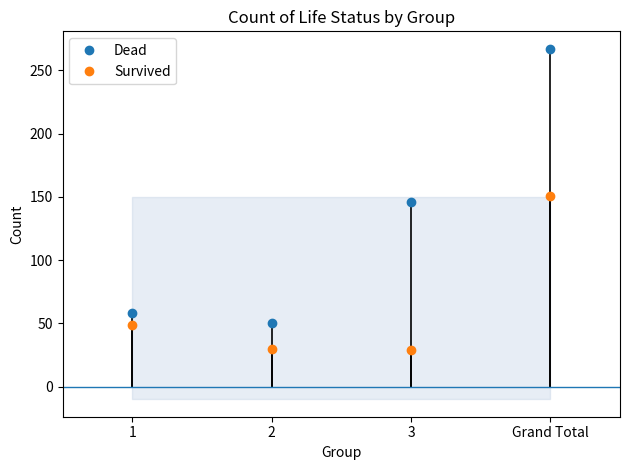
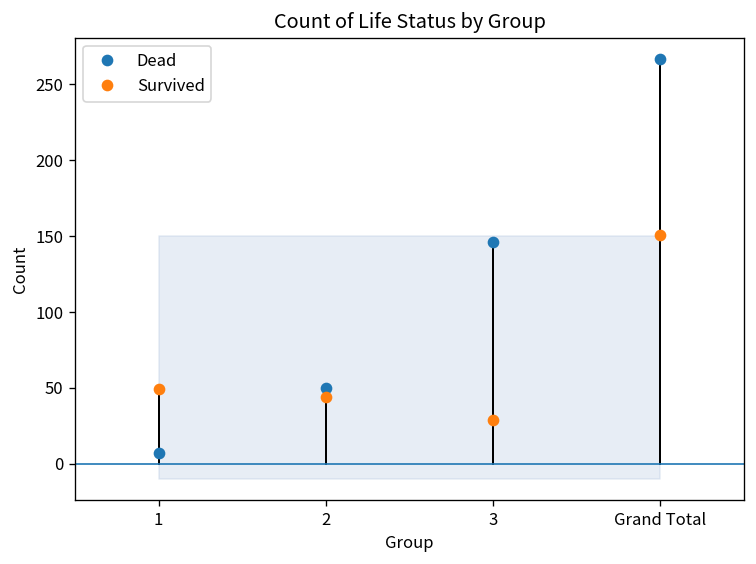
Dead, 1: 58 -> 7
Survived, 2: 30 -> 44
